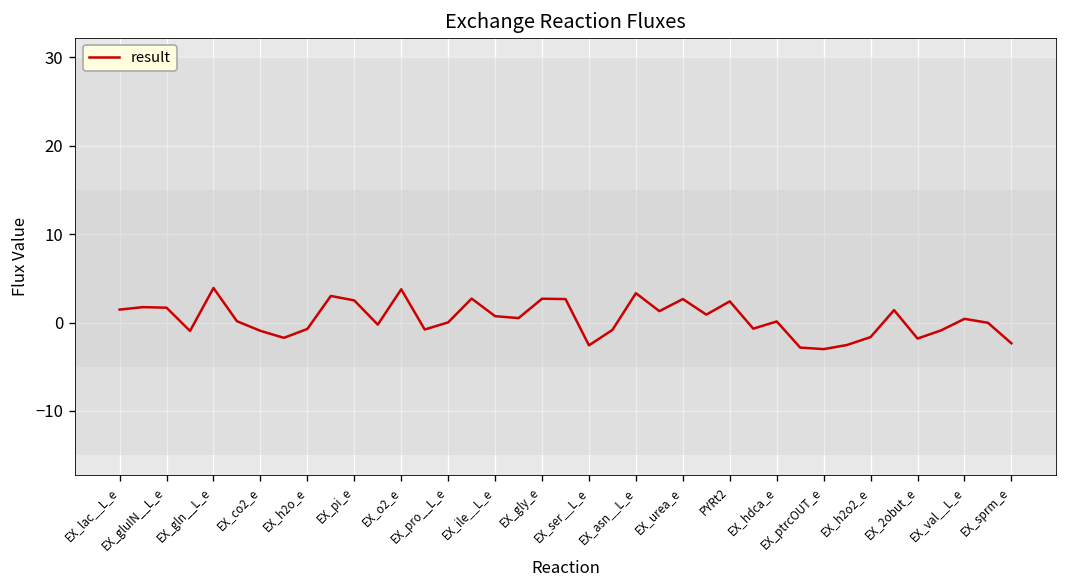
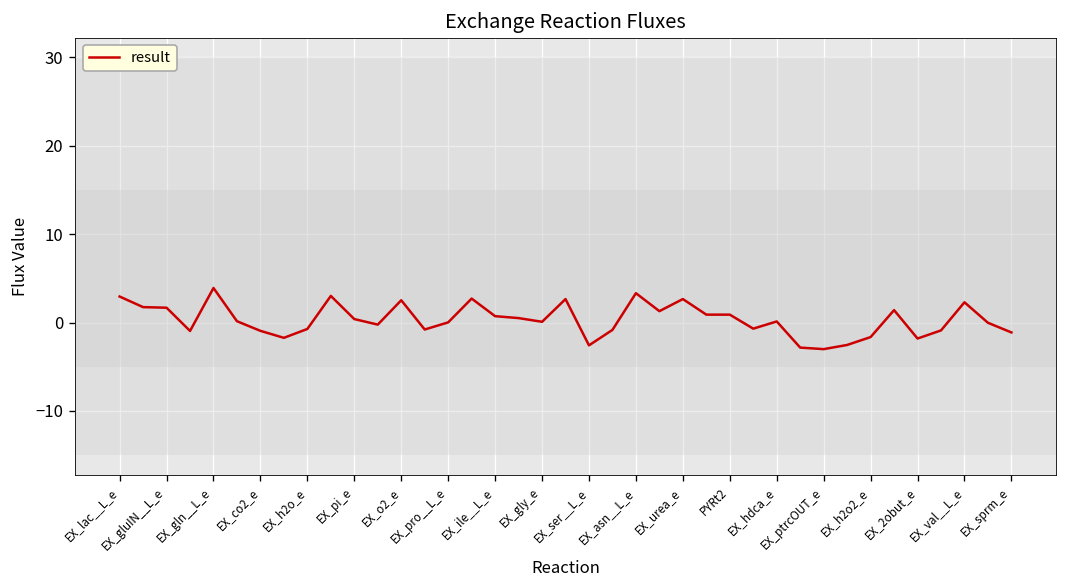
EX_lac__L_e: 1 -> 3
EX_pi_e: 2 -> 0
EX_o2_e: 4 -> 3
EX_gly_e: 3 -> 0
PYRt2: 2 -> 1
EX_val__L_e: 0 -> 2
EX_sprm_e: -2 -> -1
